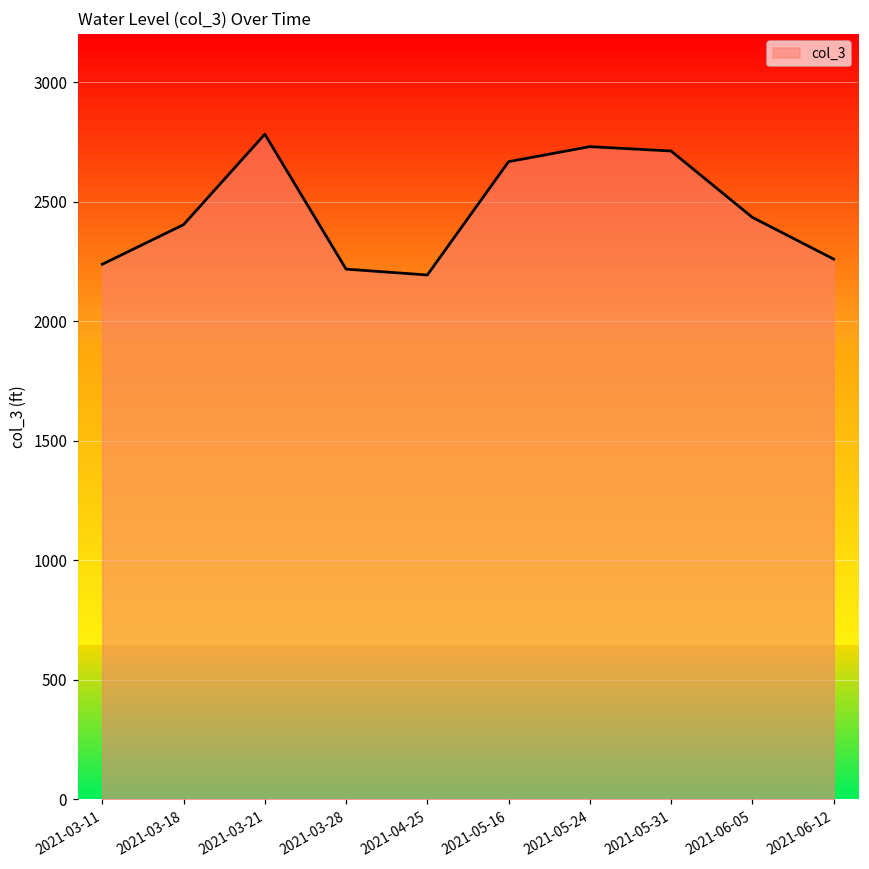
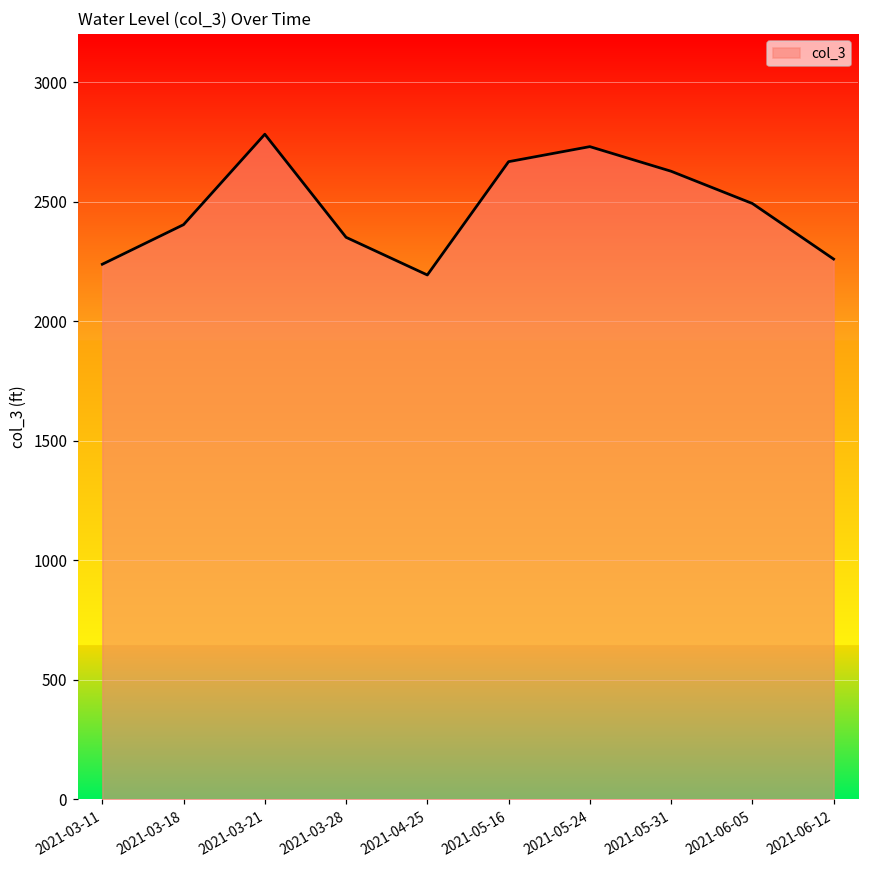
2021-03-28: 2220 -> 2350
2021-05-31: 2710 -> 2630
2021-06-05: 2430 -> 2490
